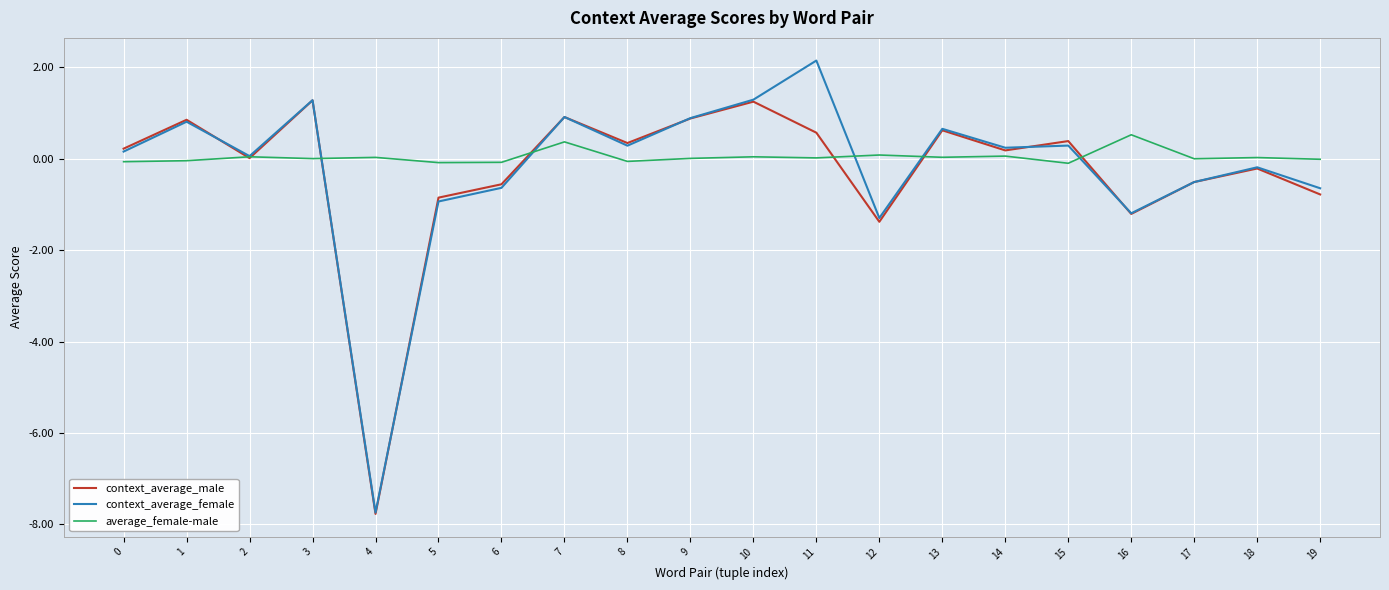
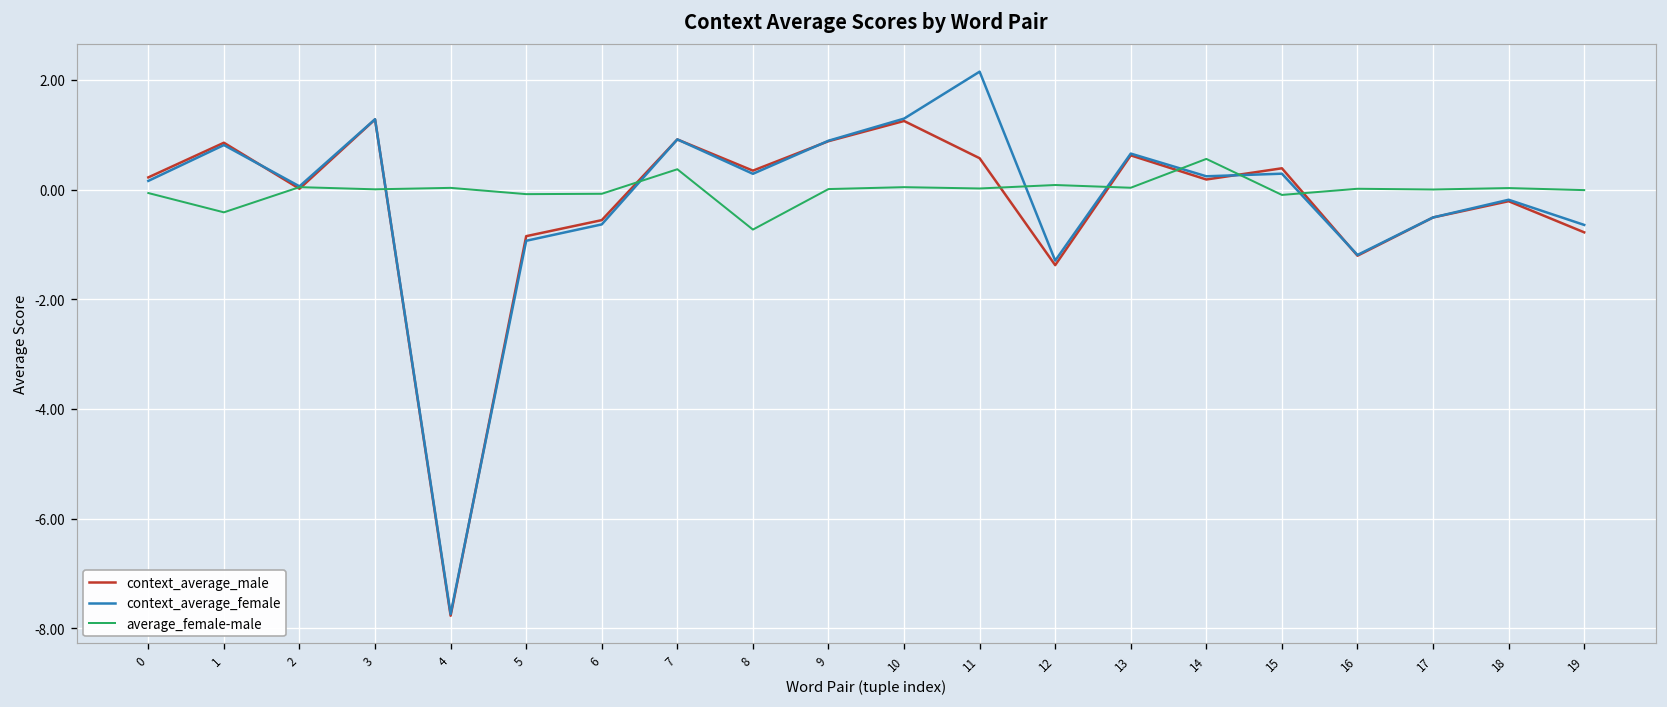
average_female-male, 1: 0.0 -> -0.4
average_female-male, 8: -0.1 -> -0.7
average_female-male, 14: 0.1 -> 0.6
average_female-male, 16: 0.5 -> 0.0
